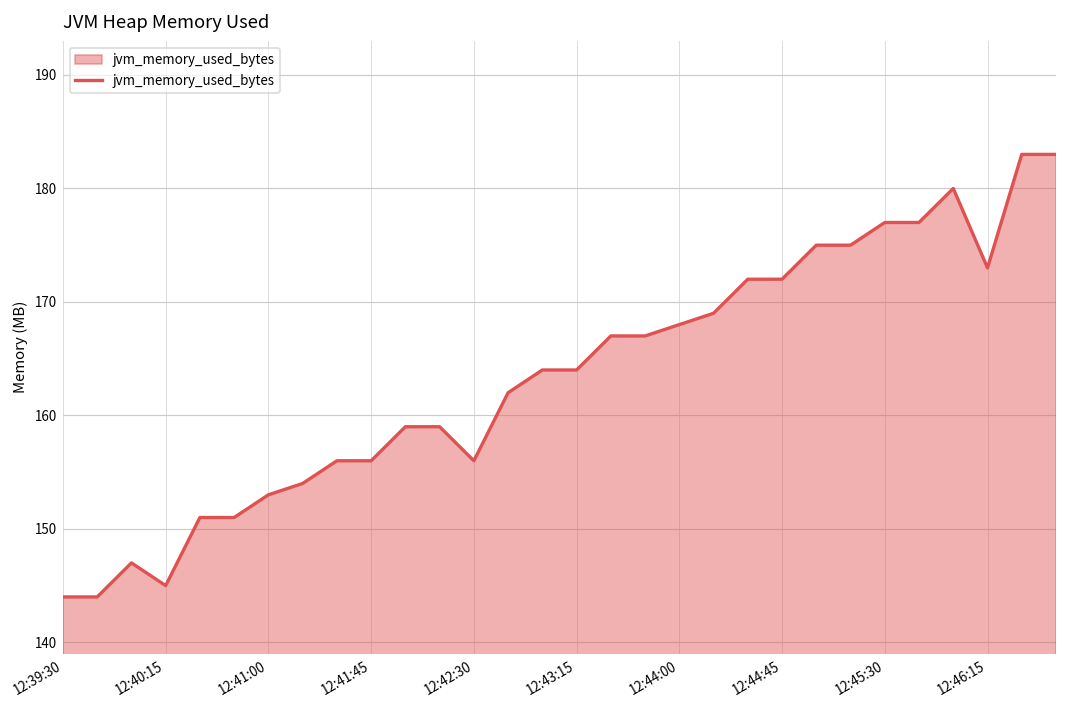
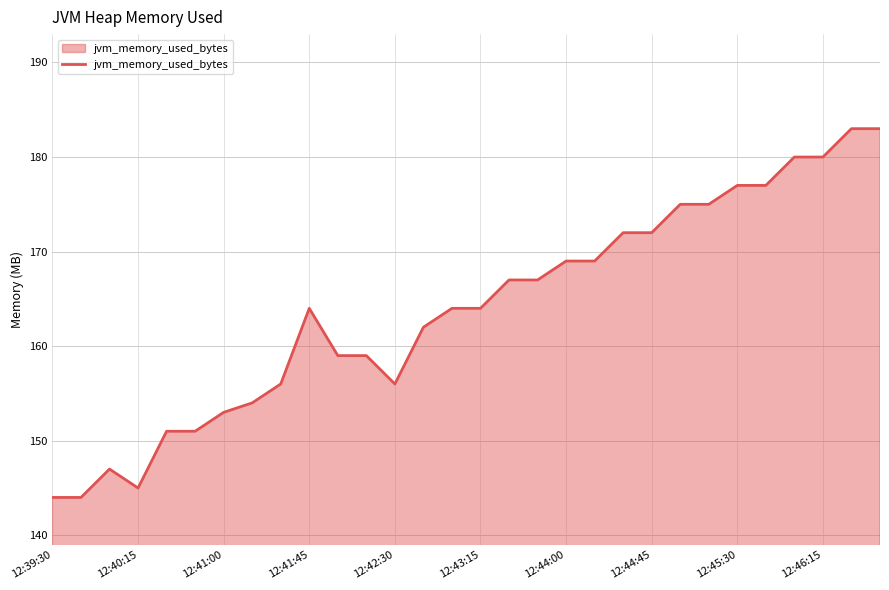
12:41:45: 156 -> 164
12:44:00: 168 -> 169
12:46:15: 173 -> 180
